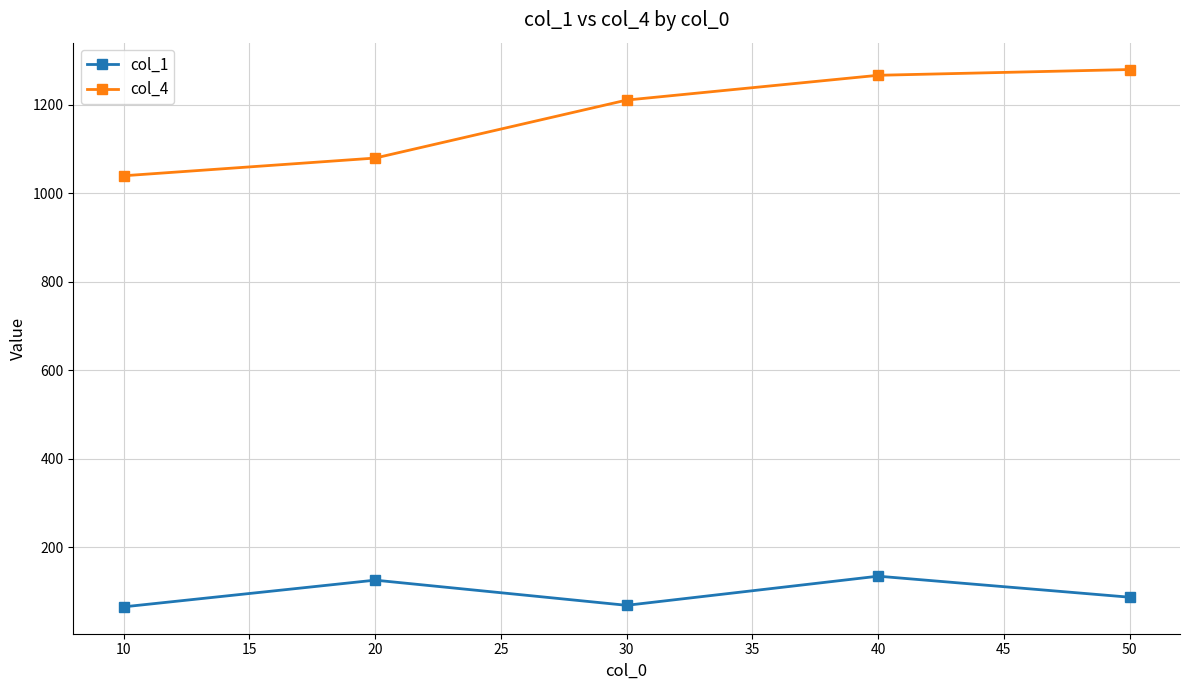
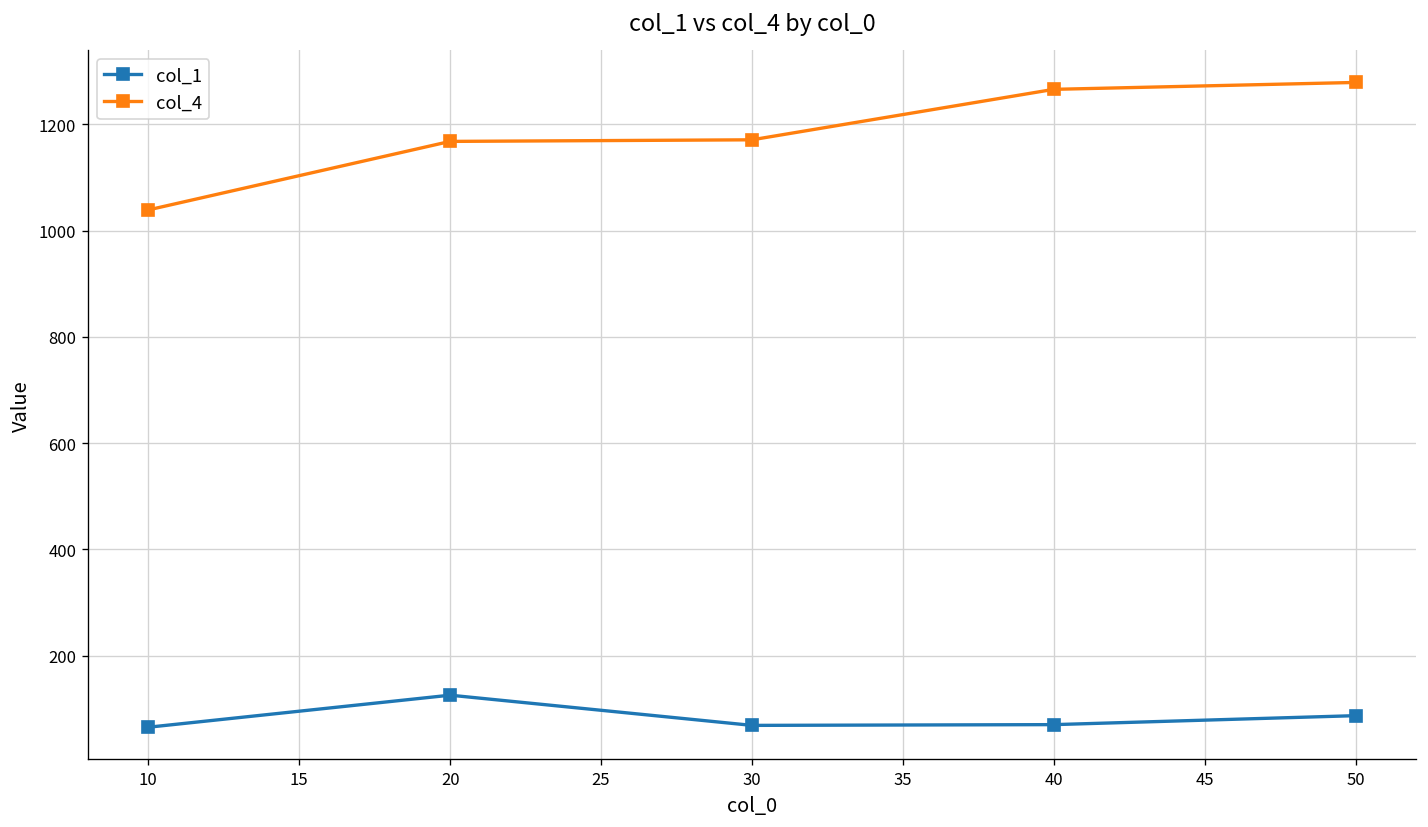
col_4, 20: 1080 -> 1170
col_4, 30: 1210 -> 1170
col_1, 40: 130 -> 70
